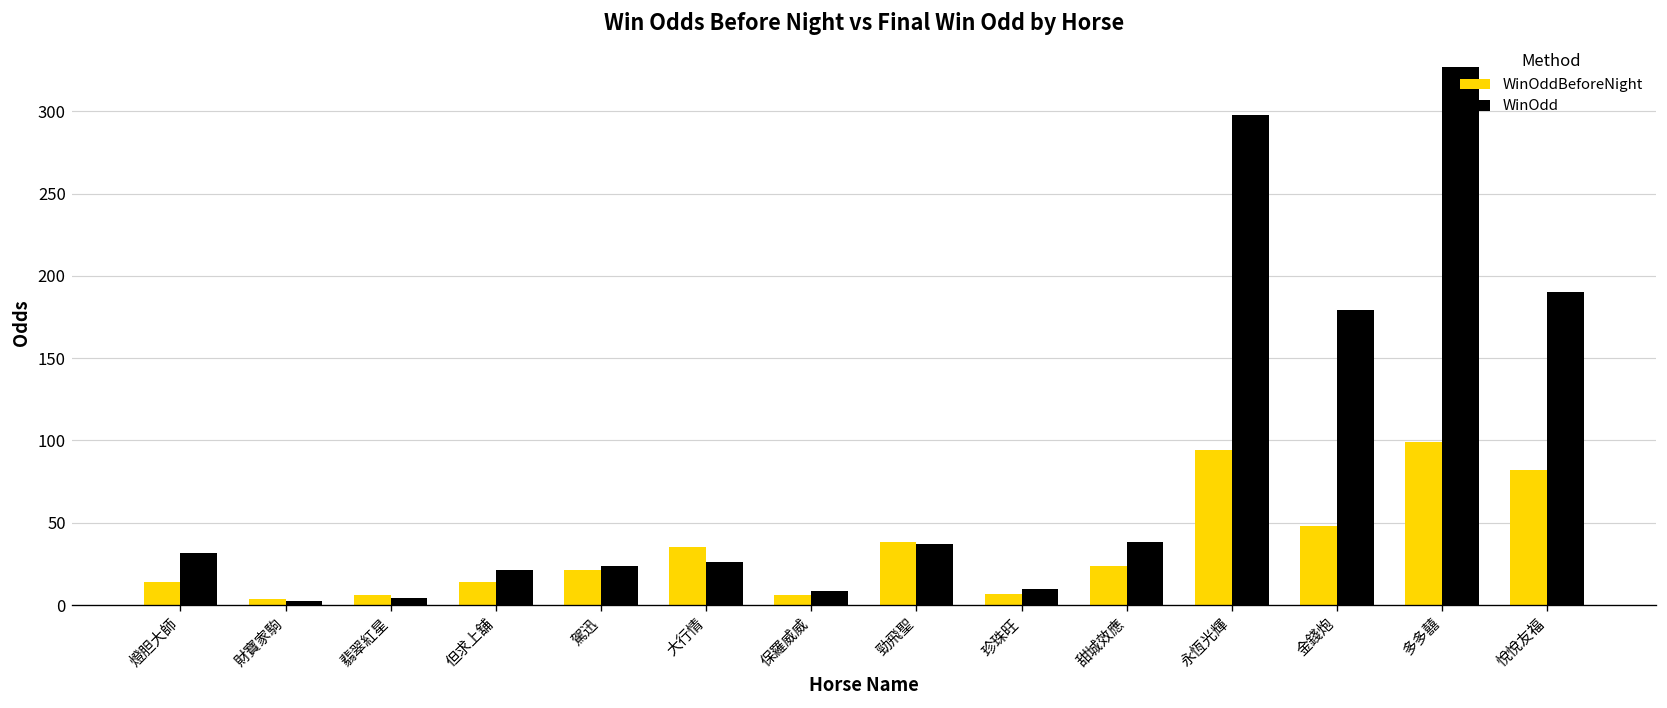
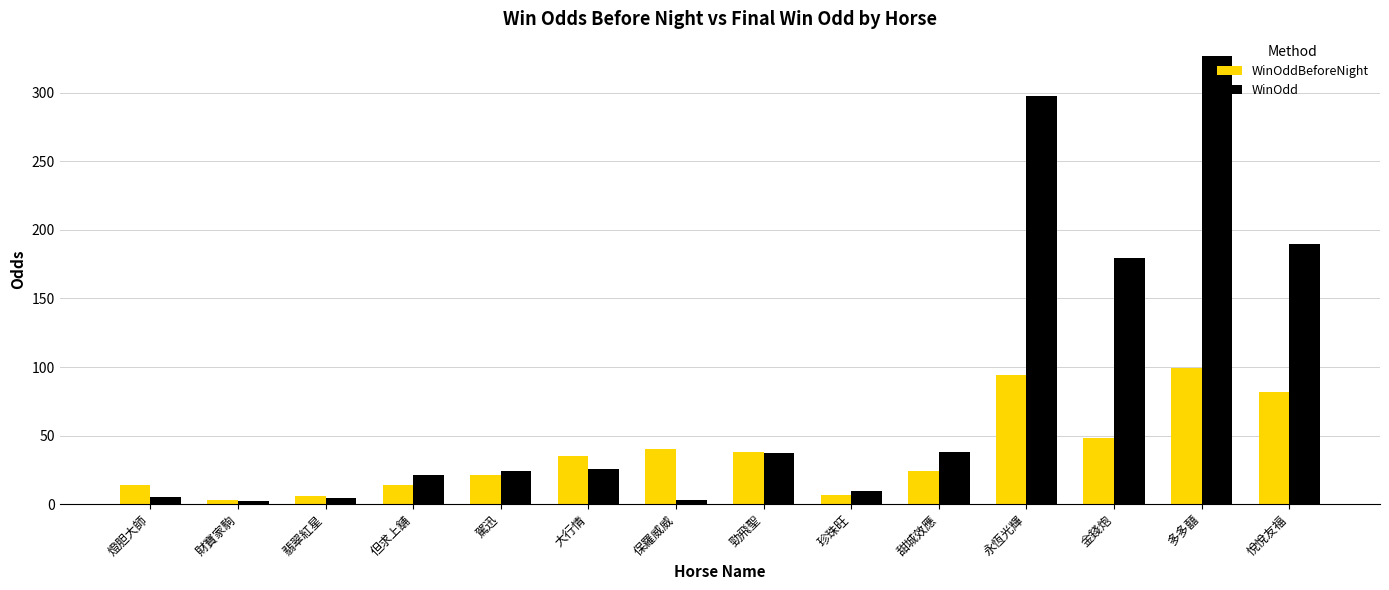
WinOdd, 燈胆大師: 32 -> 6
WinOddBeforeNight, 保羅威威: 6 -> 40
WinOdd, 保羅威威: 9 -> 3
